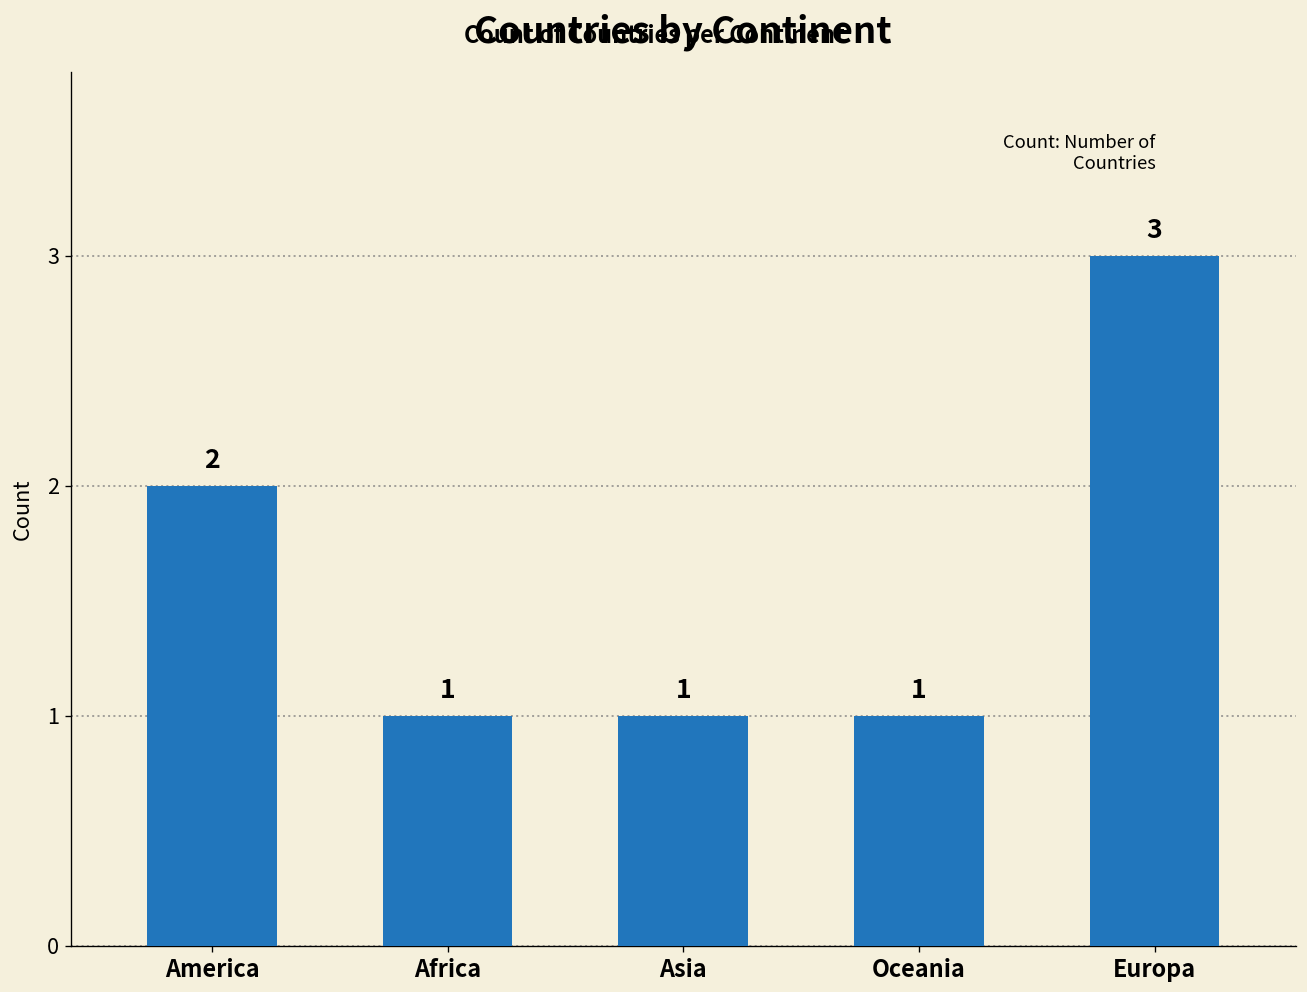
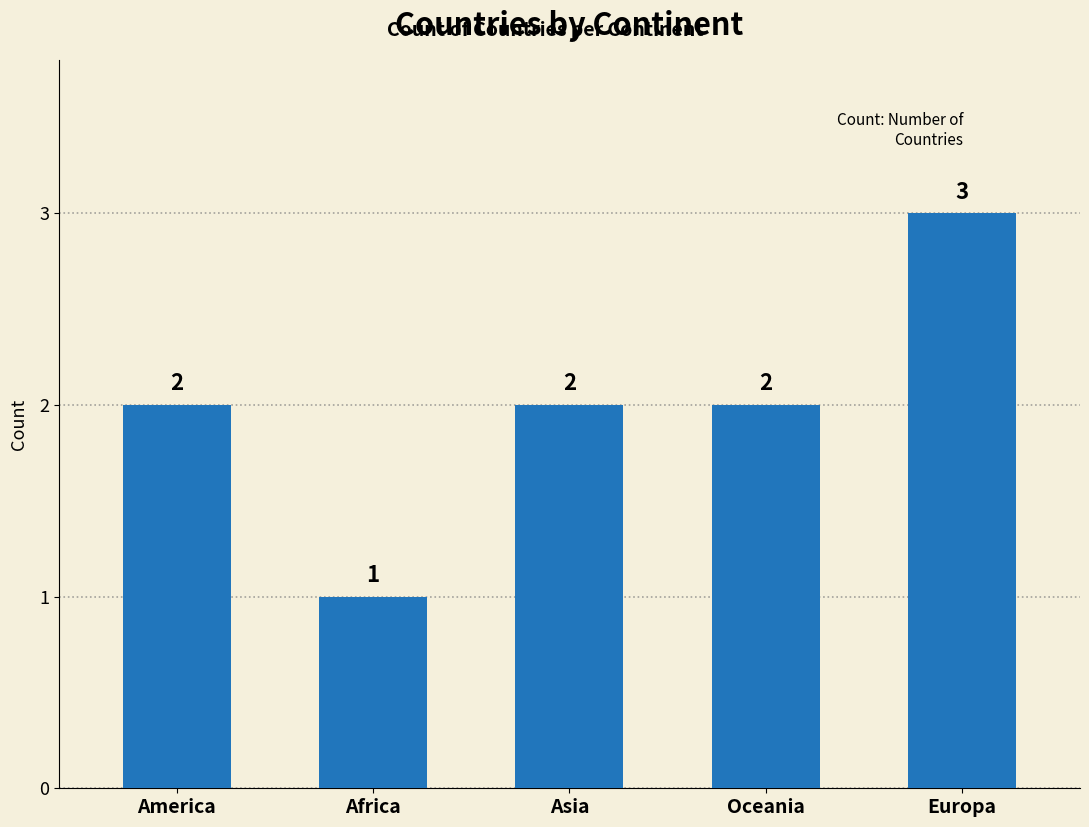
Asia: 1 -> 2
Oceania: 1 -> 2
